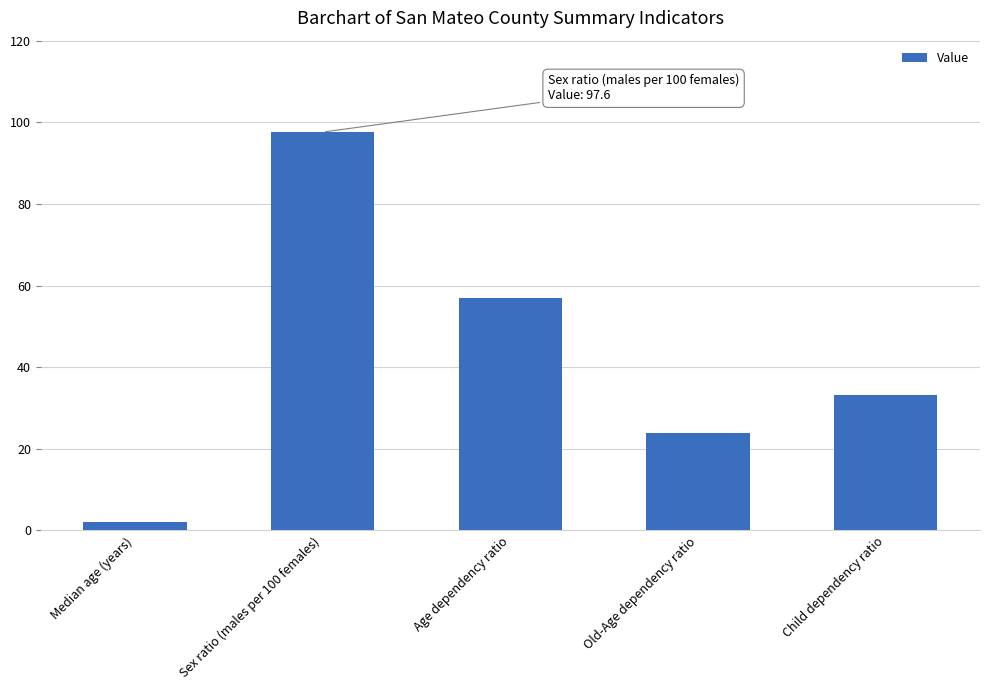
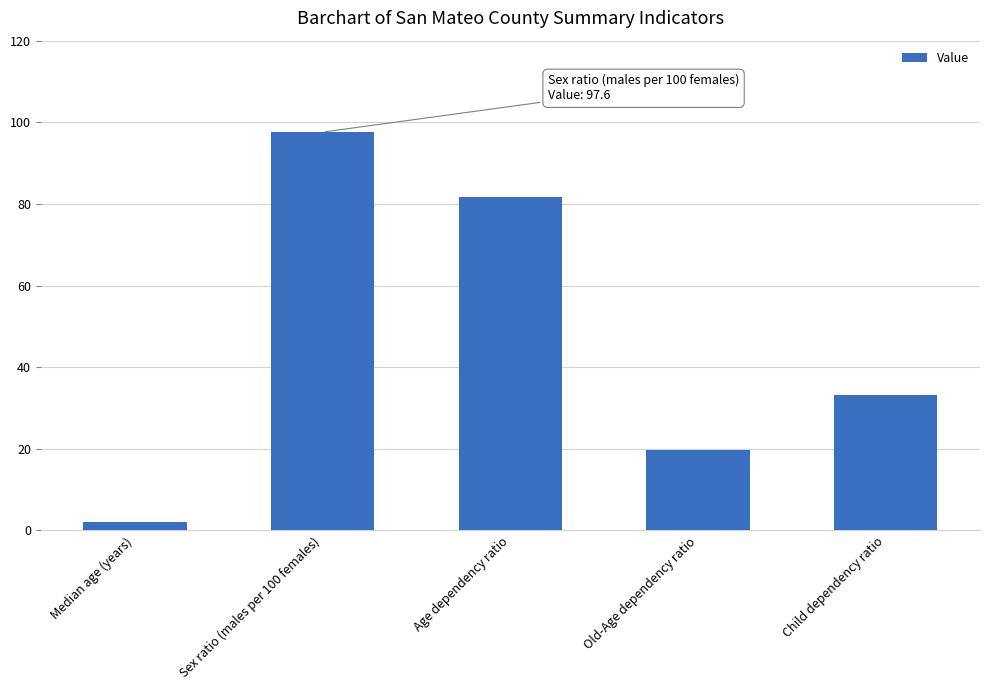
Age dependency ratio: 57 -> 82
Old-Age dependency ratio: 24 -> 20
